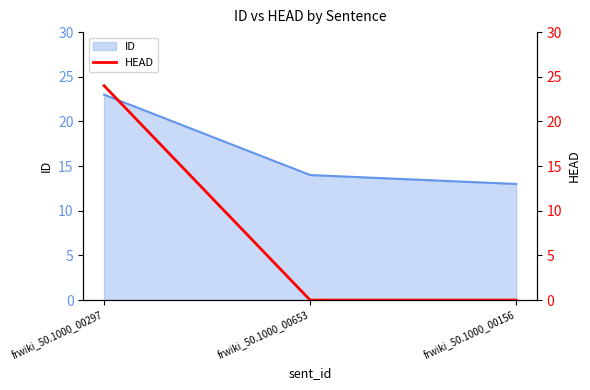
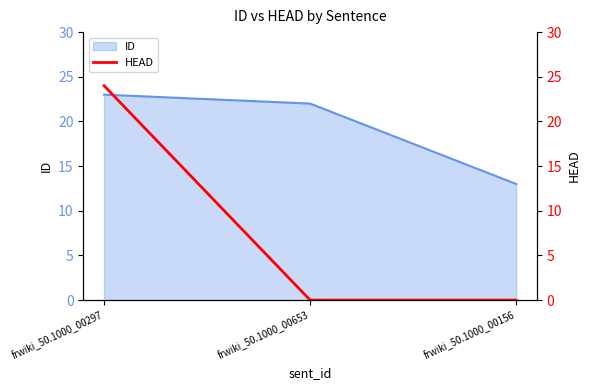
ID, frwiki_50.1000_00653: 14 -> 22
